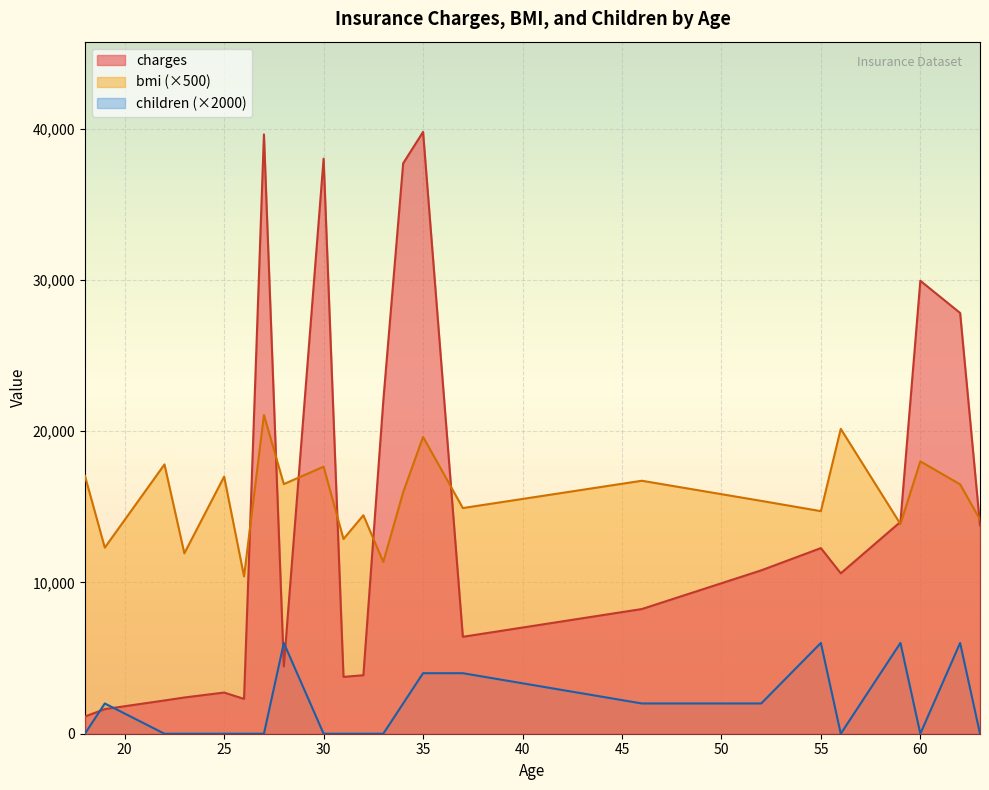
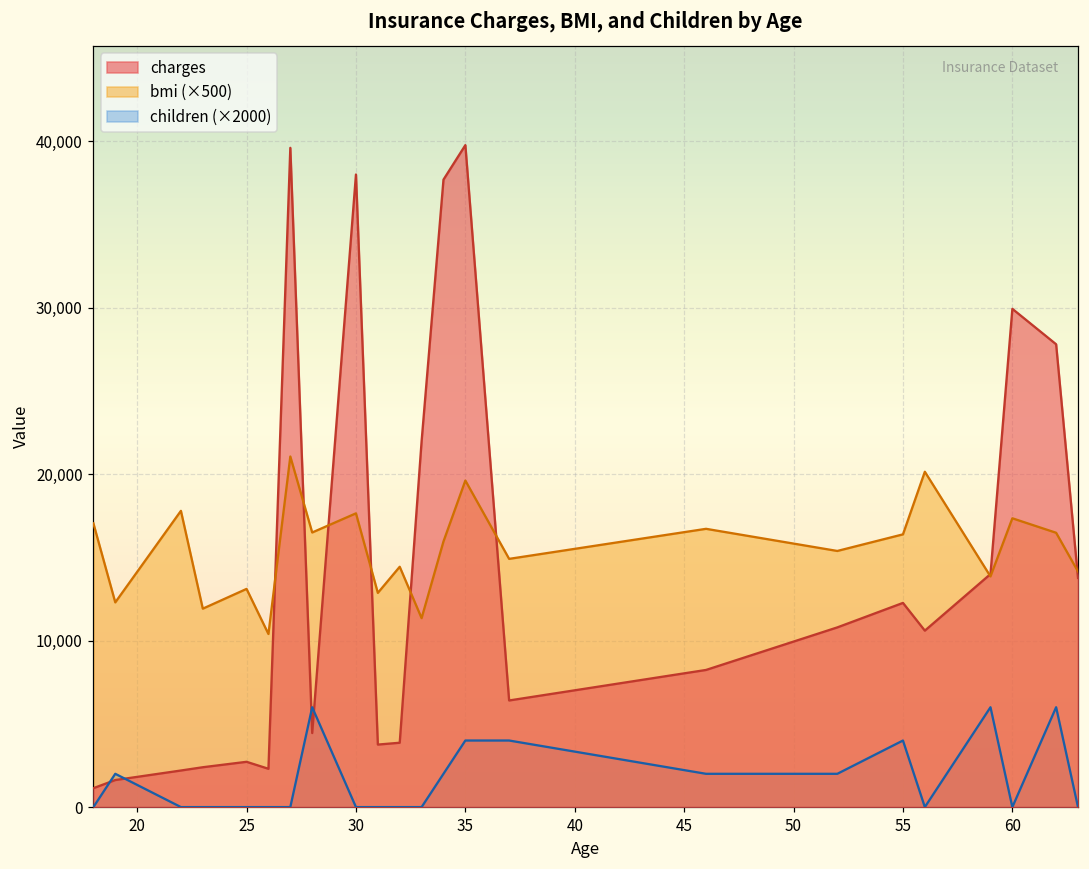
bmi (×500), 25: 17,000 -> 13,100
bmi (×500), 55: 14,700 -> 16,400
children (×2000), 55: 6,000 -> 4,000
bmi (×500), 60: 18,000 -> 17,400
